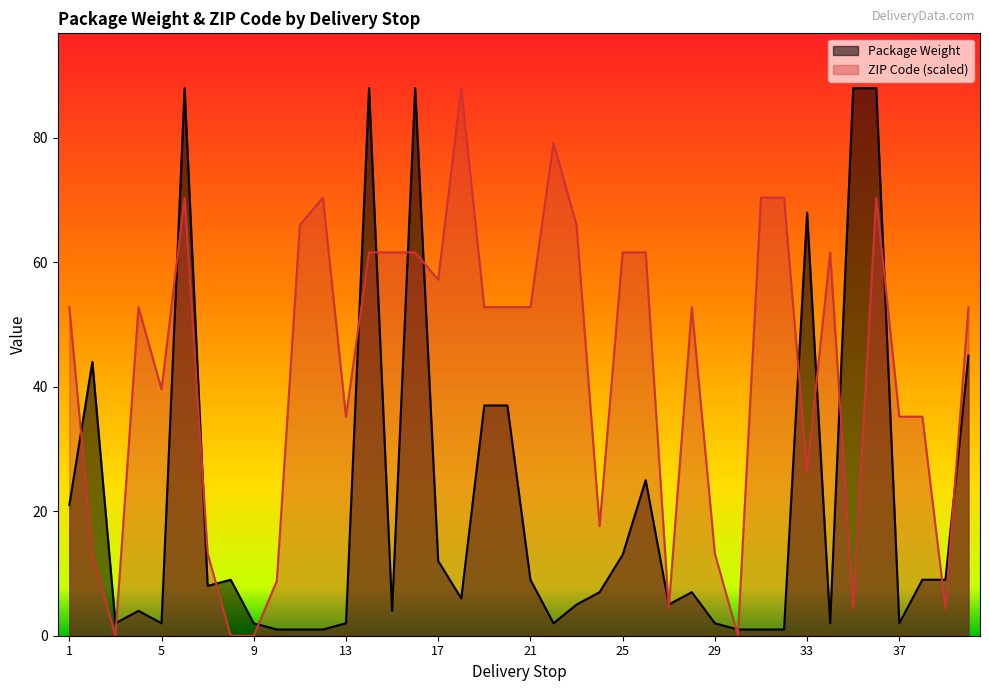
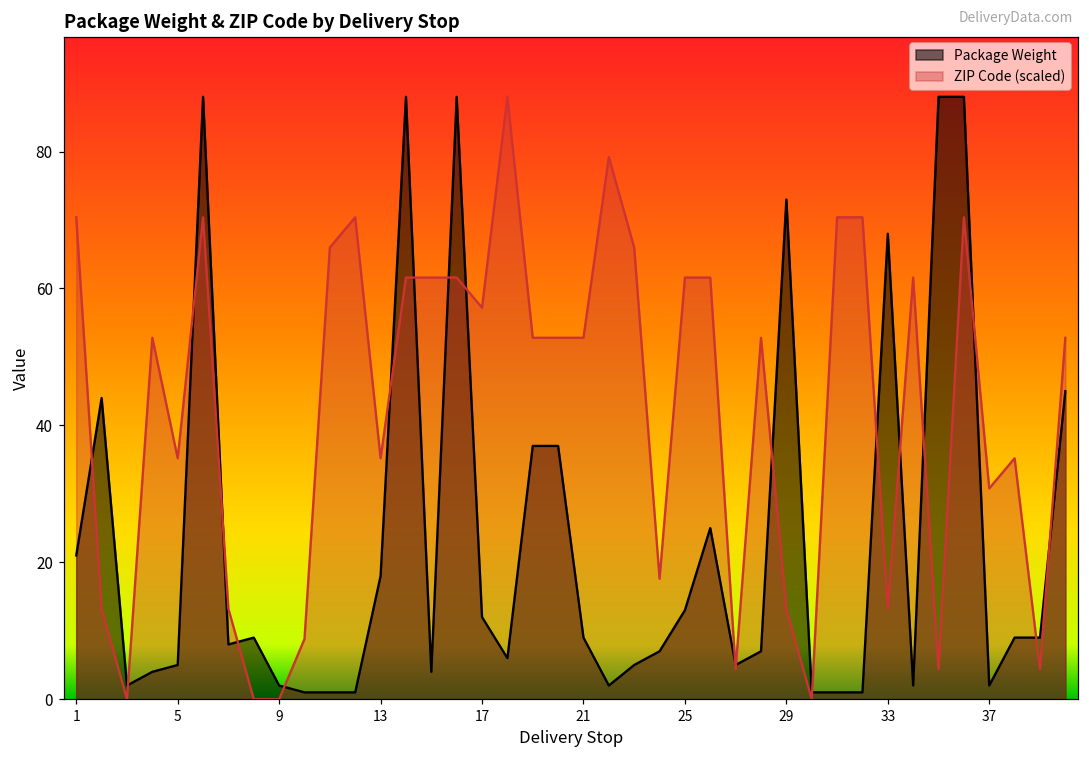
ZIP Code (scaled), 1: 53 -> 70
Package Weight, 5: 2 -> 5
ZIP Code (scaled), 5: 40 -> 35
Package Weight, 13: 2 -> 18
Package Weight, 29: 2 -> 73
ZIP Code (scaled), 33: 26 -> 13
ZIP Code (scaled), 37: 35 -> 31
